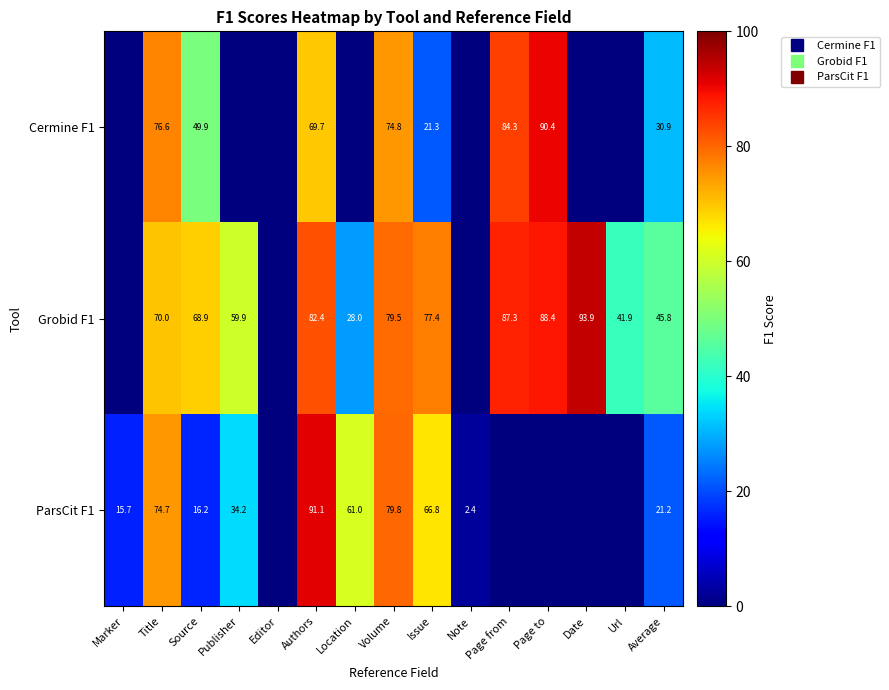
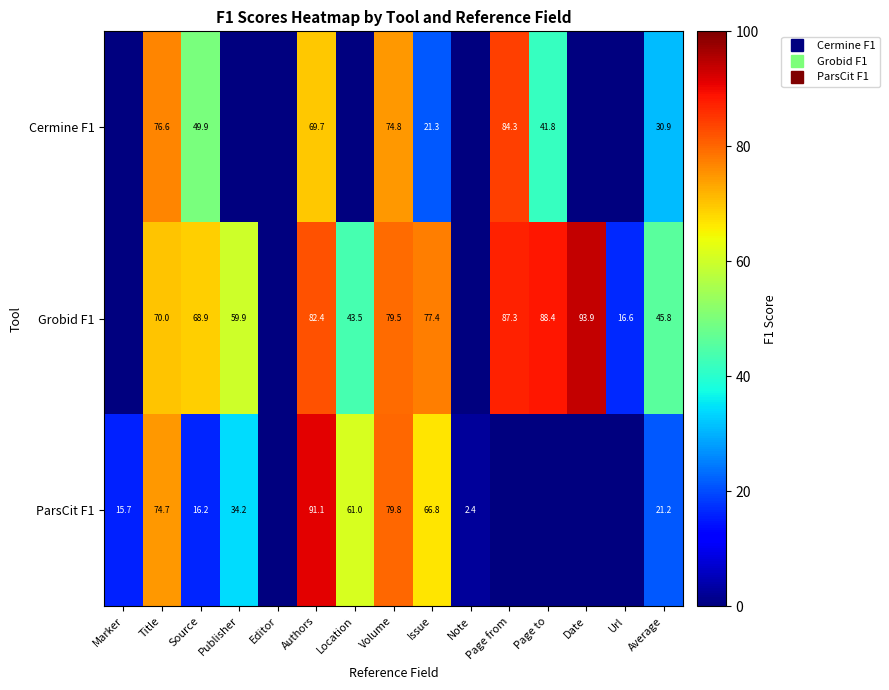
Cermine F1, Page to: 90.4 -> 41.8
Grobid F1, Location: 28.0 -> 43.5
Grobid F1, Url: 41.9 -> 16.6
